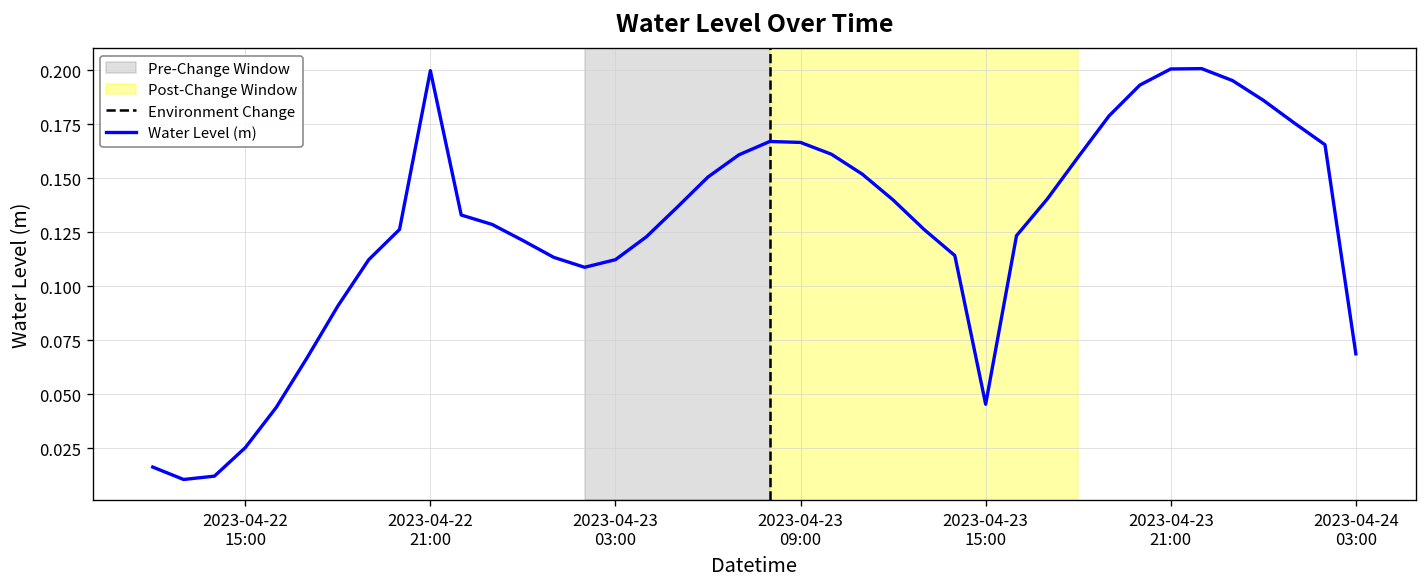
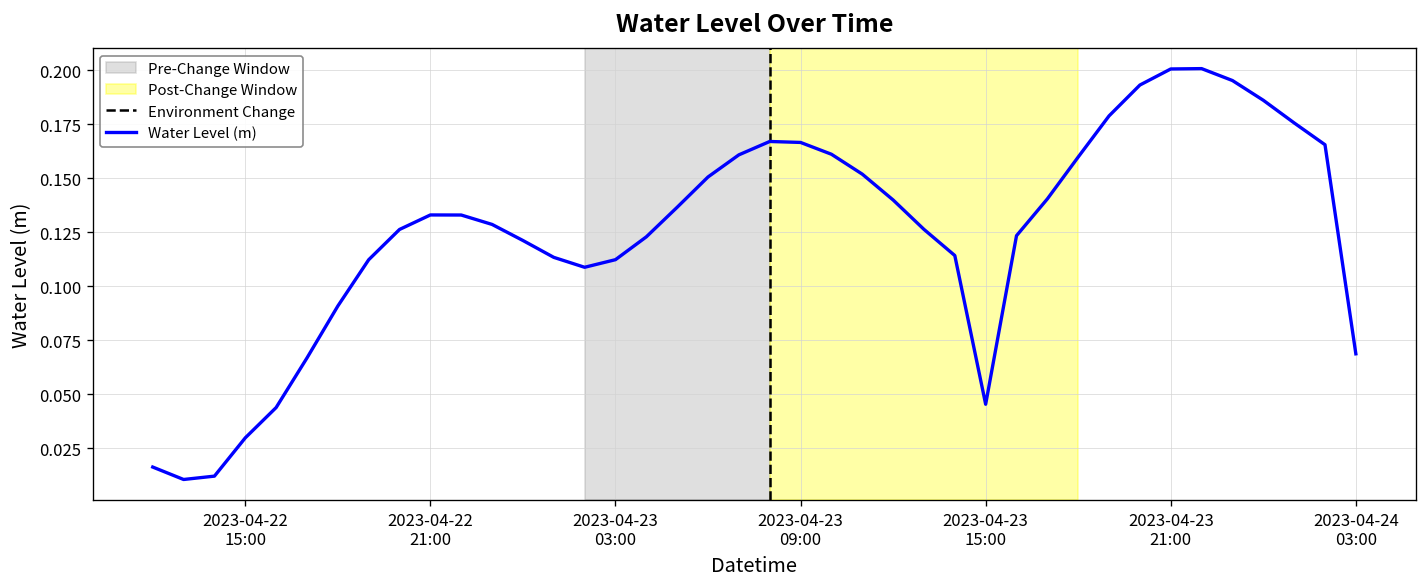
2023-04-22 15:00: 0.025 -> 0.030
2023-04-22 21:00: 0.200 -> 0.133
